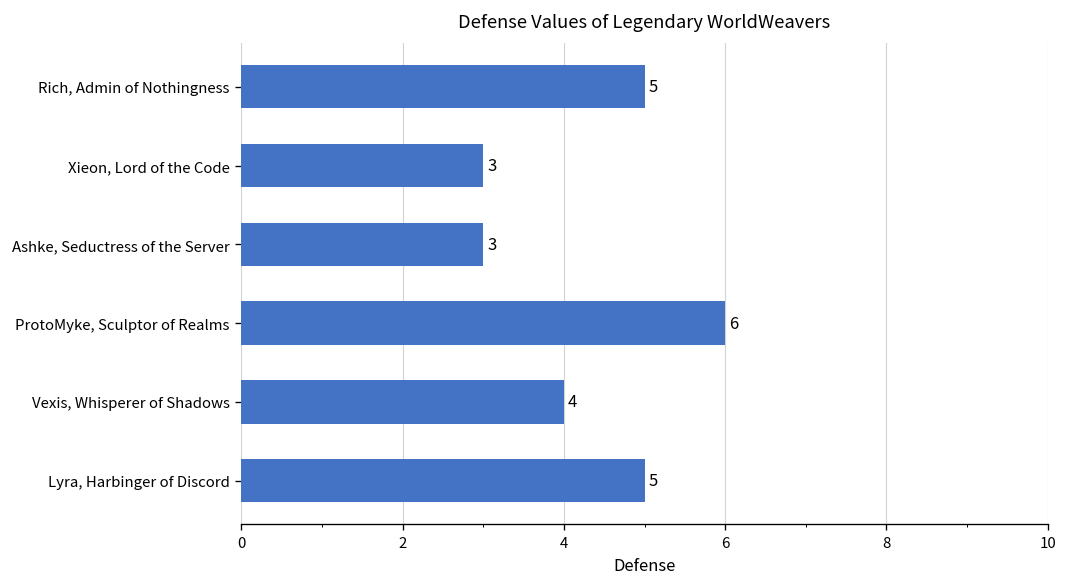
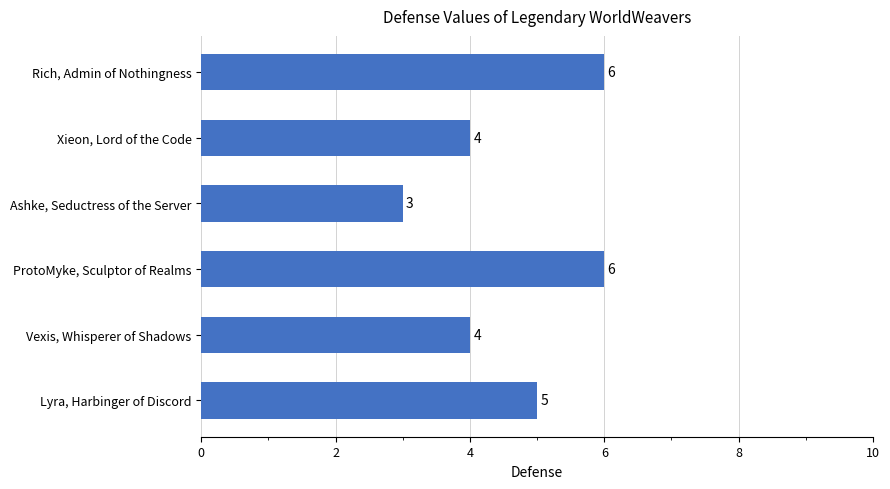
Rich, Admin of Nothingness: 5 -> 6
Xieon, Lord of the Code: 3 -> 4
